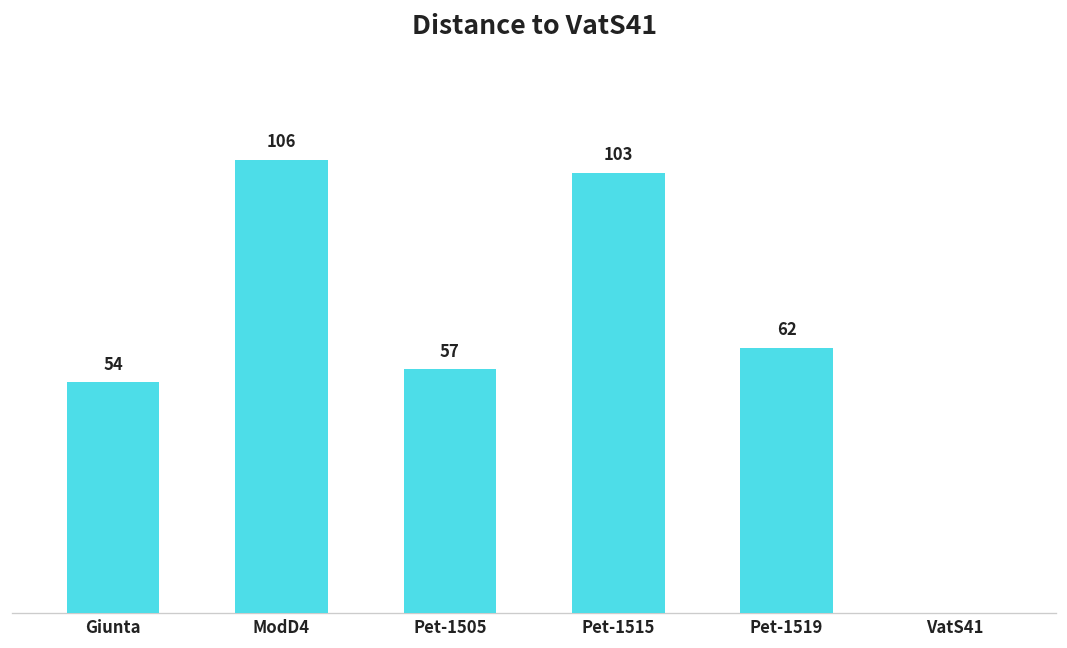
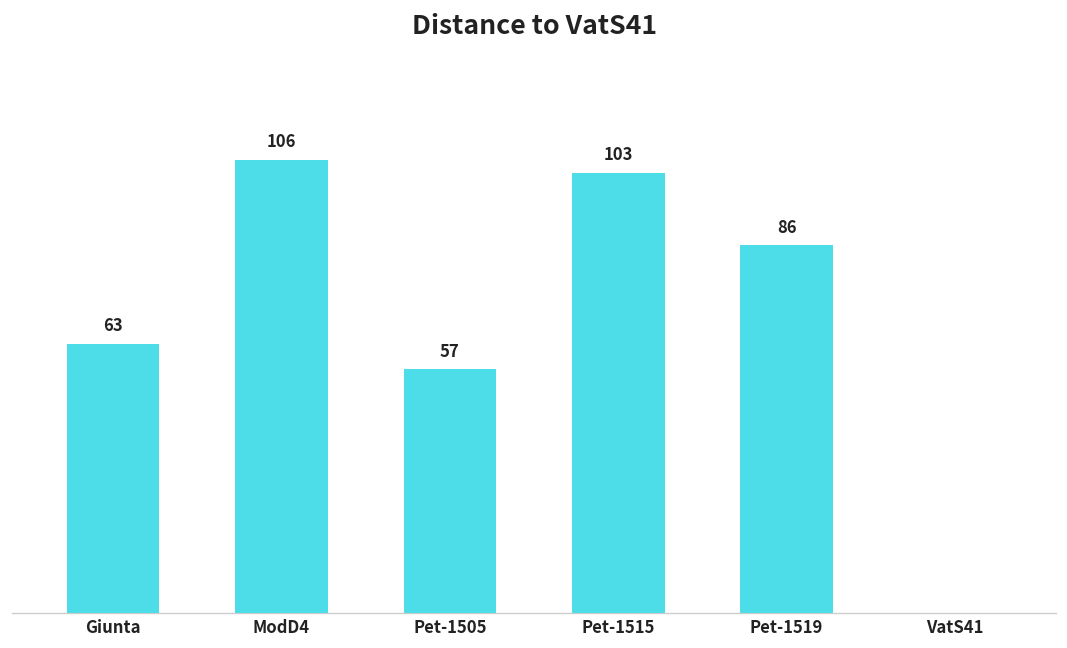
Giunta: 54 -> 63
Pet-1519: 62 -> 86
